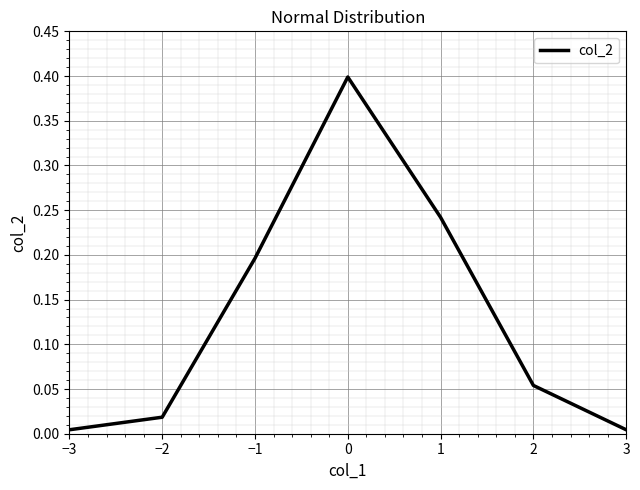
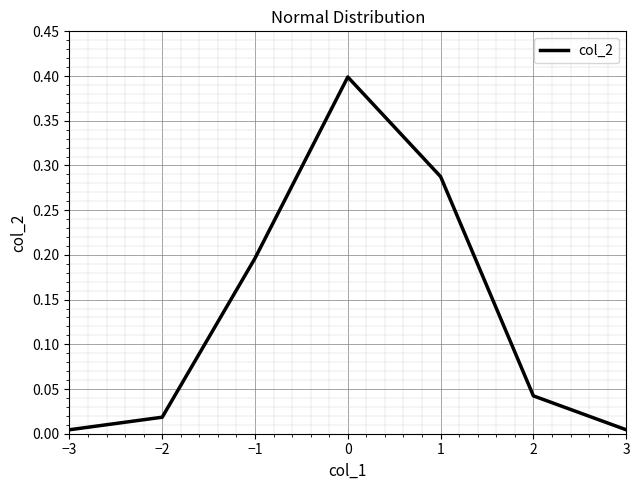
1: 0.24 -> 0.29
2: 0.05 -> 0.04
